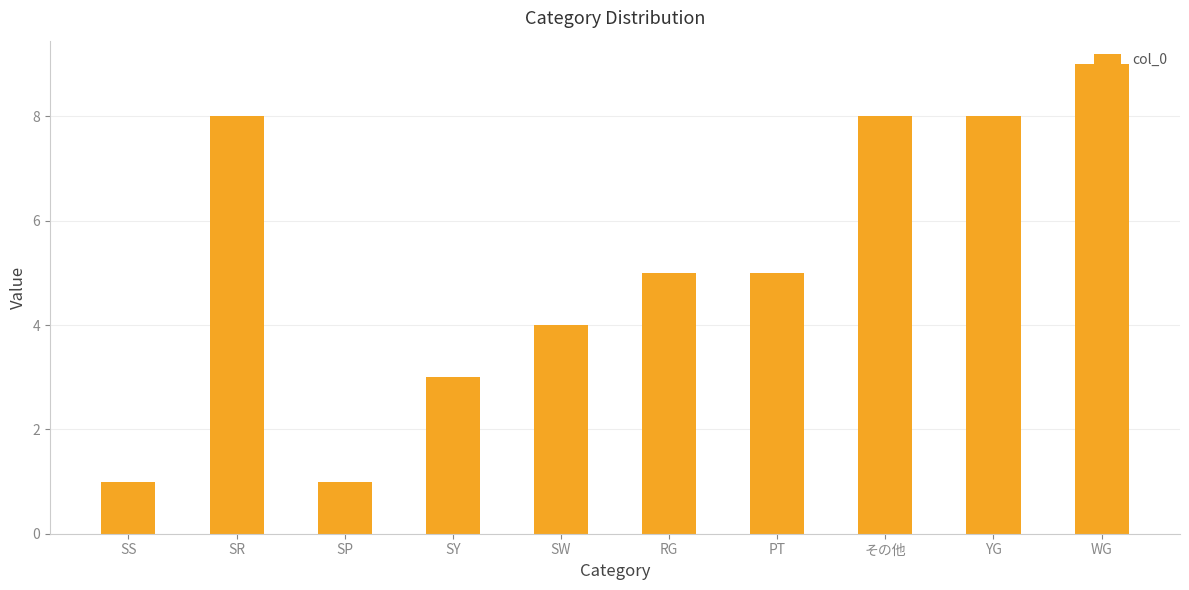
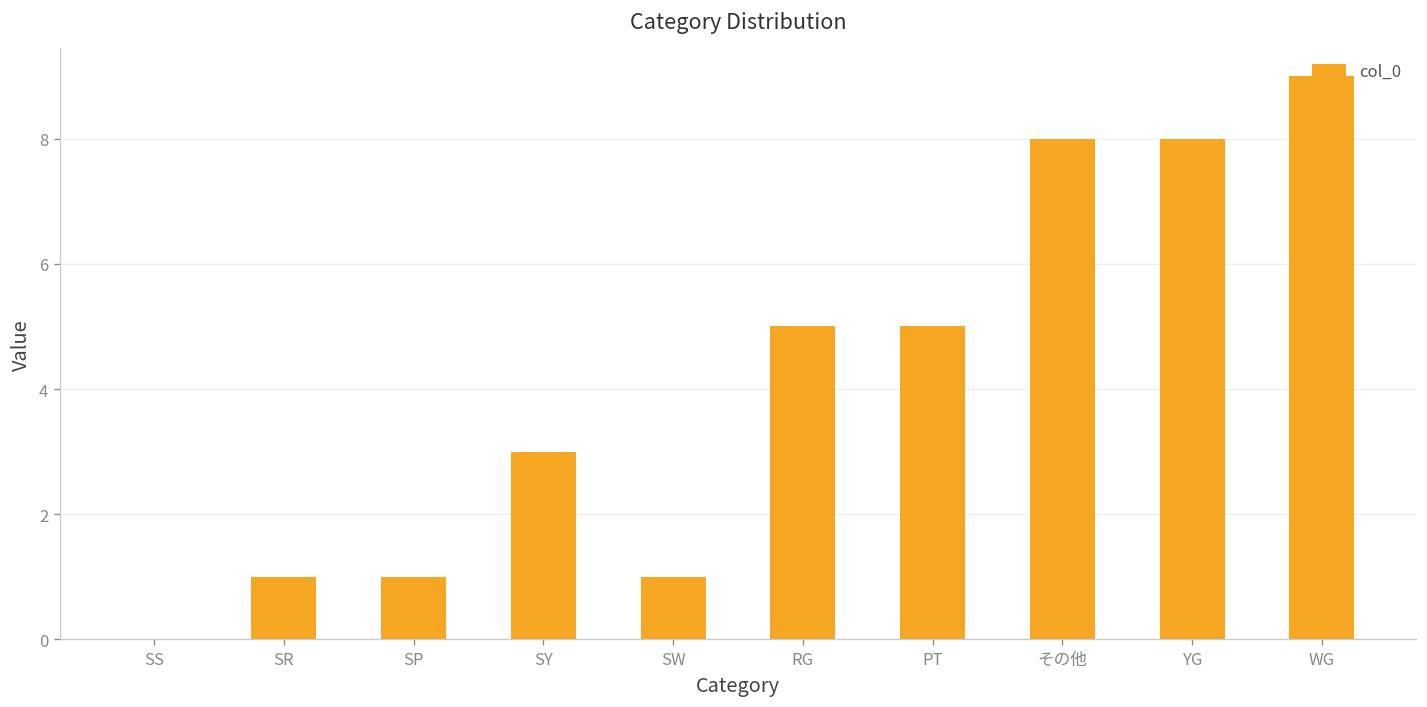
SS: 1 -> 0
SR: 8 -> 1
SW: 4 -> 1
